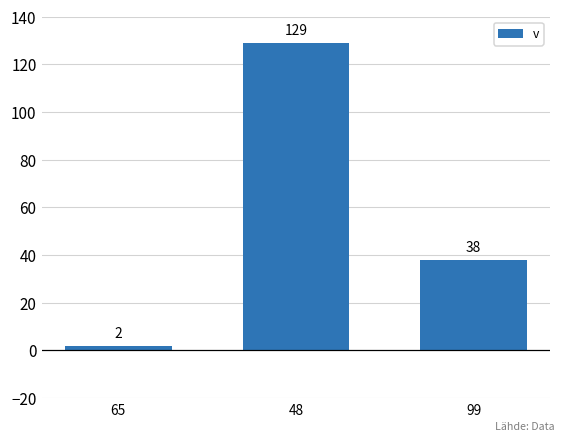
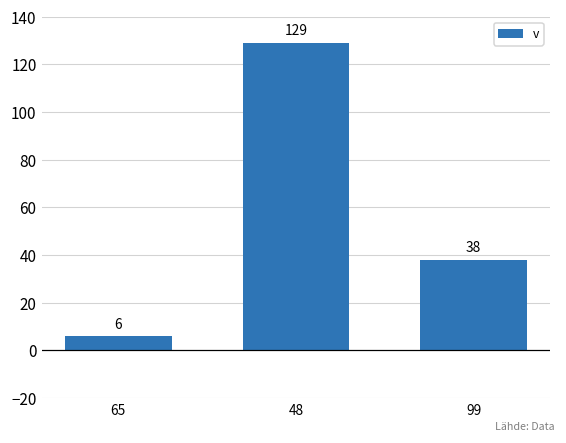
65: 2 -> 6
